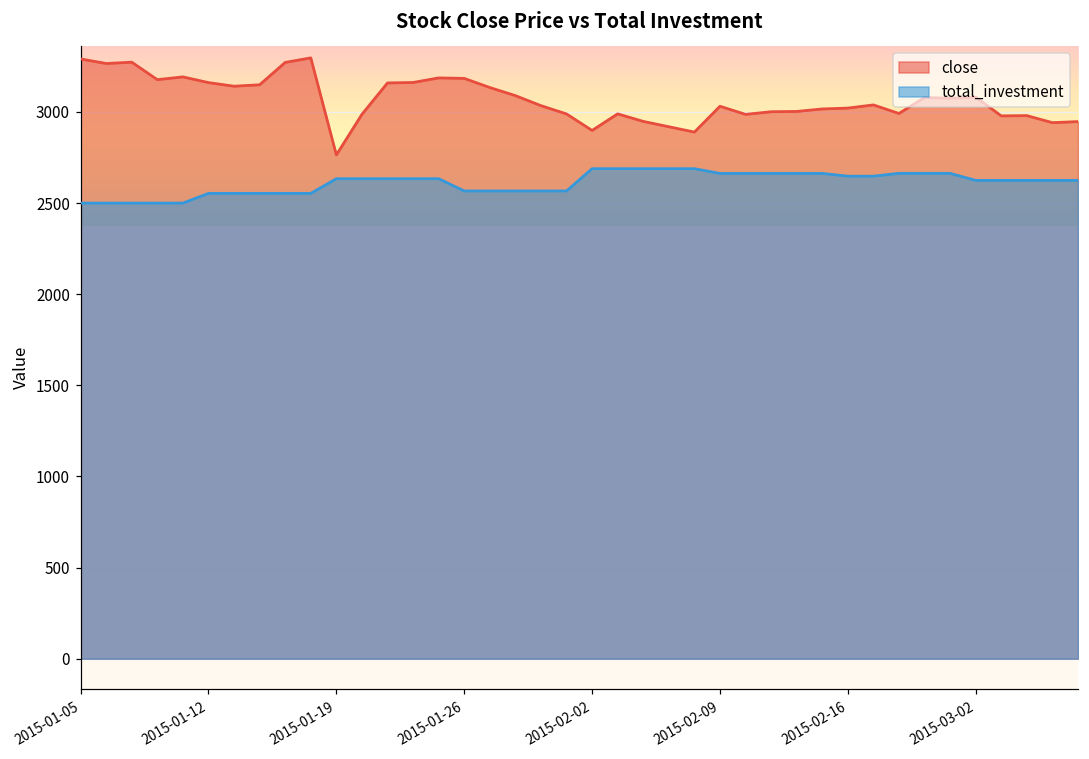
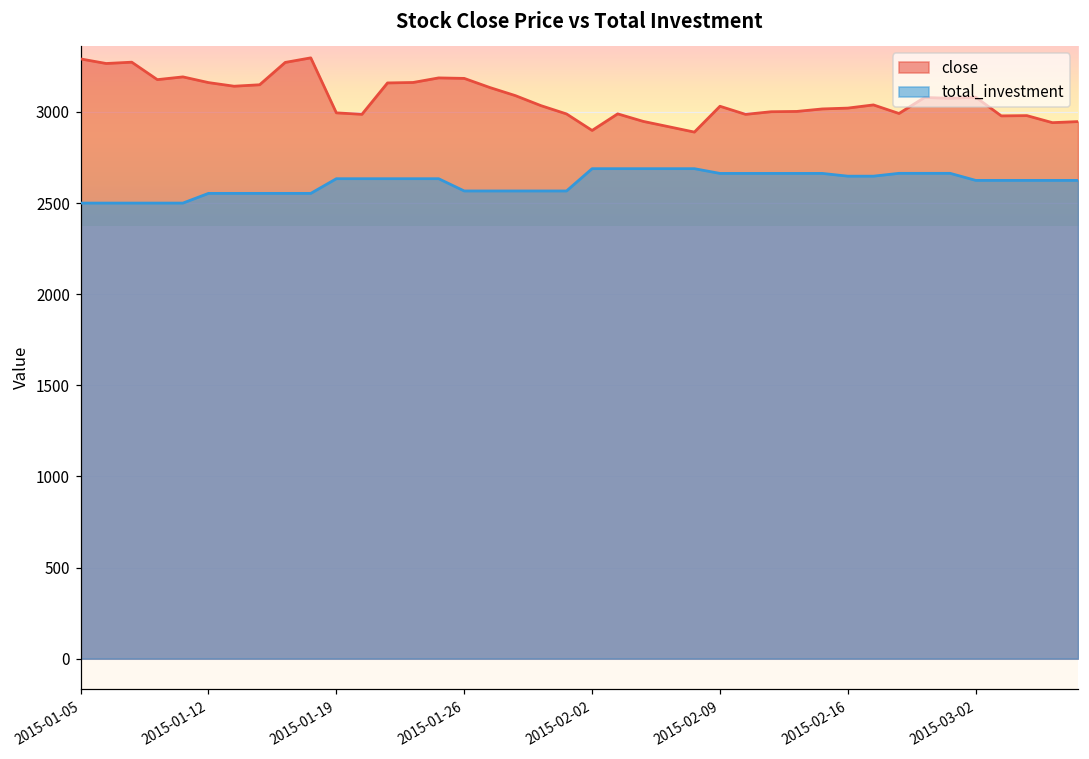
close, 2015-01-19: 2760 -> 3000
